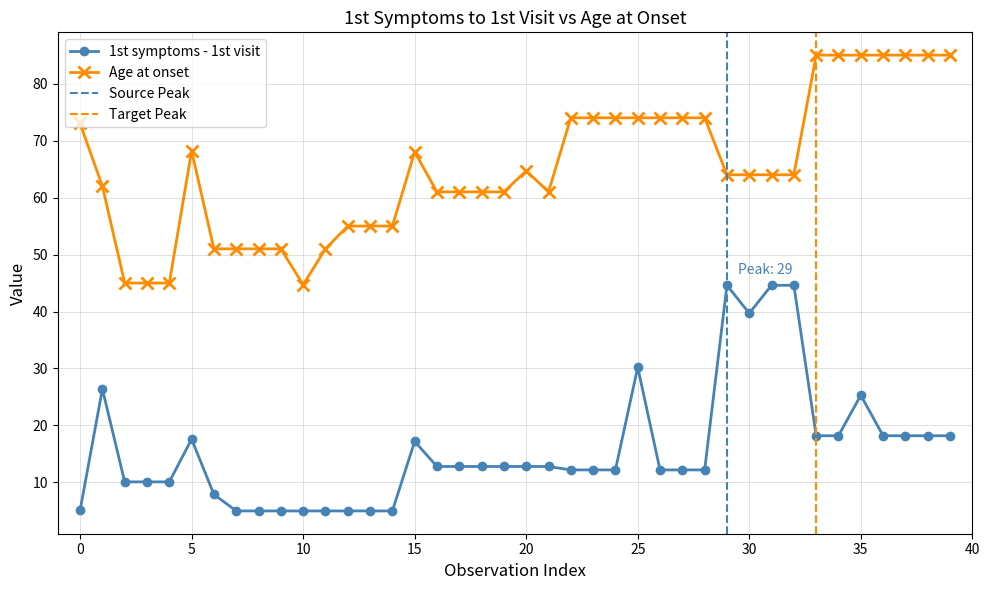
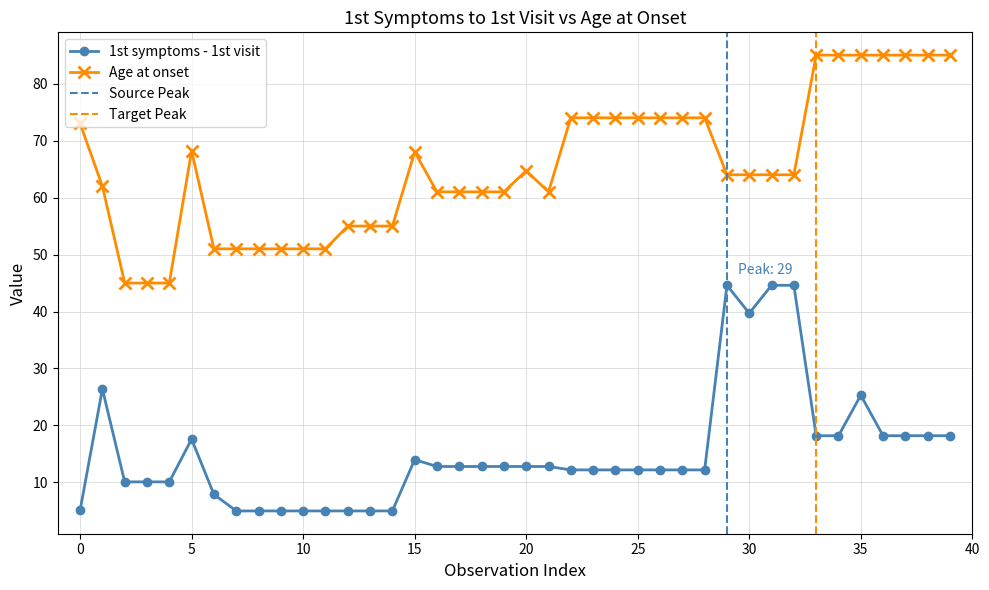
Age at onset, 10: 45 -> 51
1st symptoms - 1st visit, 15: 17 -> 14
1st symptoms - 1st visit, 25: 30 -> 12
